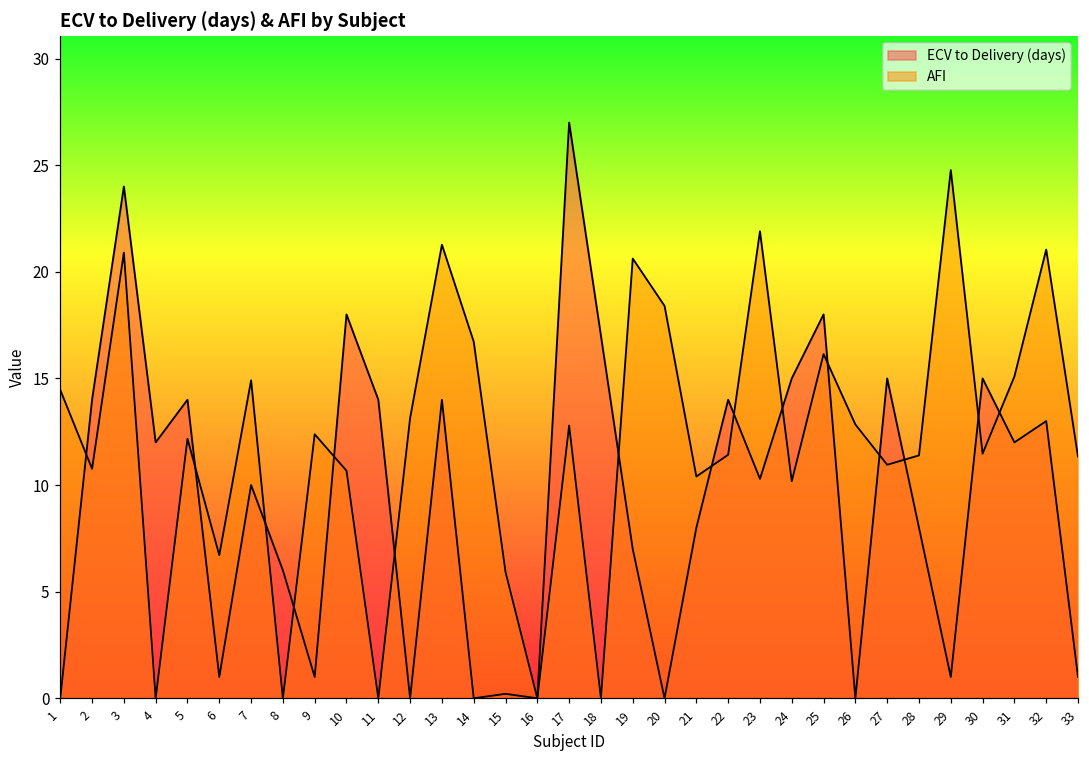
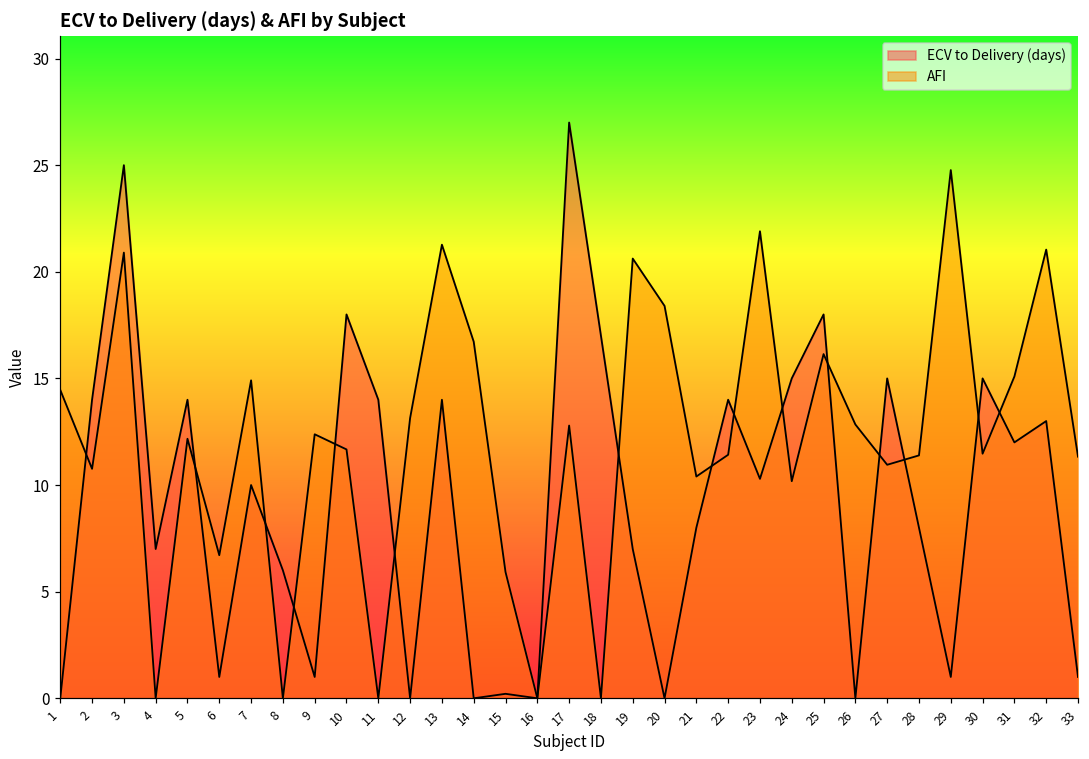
ECV to Delivery (days), 3: 24 -> 25
ECV to Delivery (days), 4: 12 -> 7
AFI, 10: 10.7 -> 11.7
